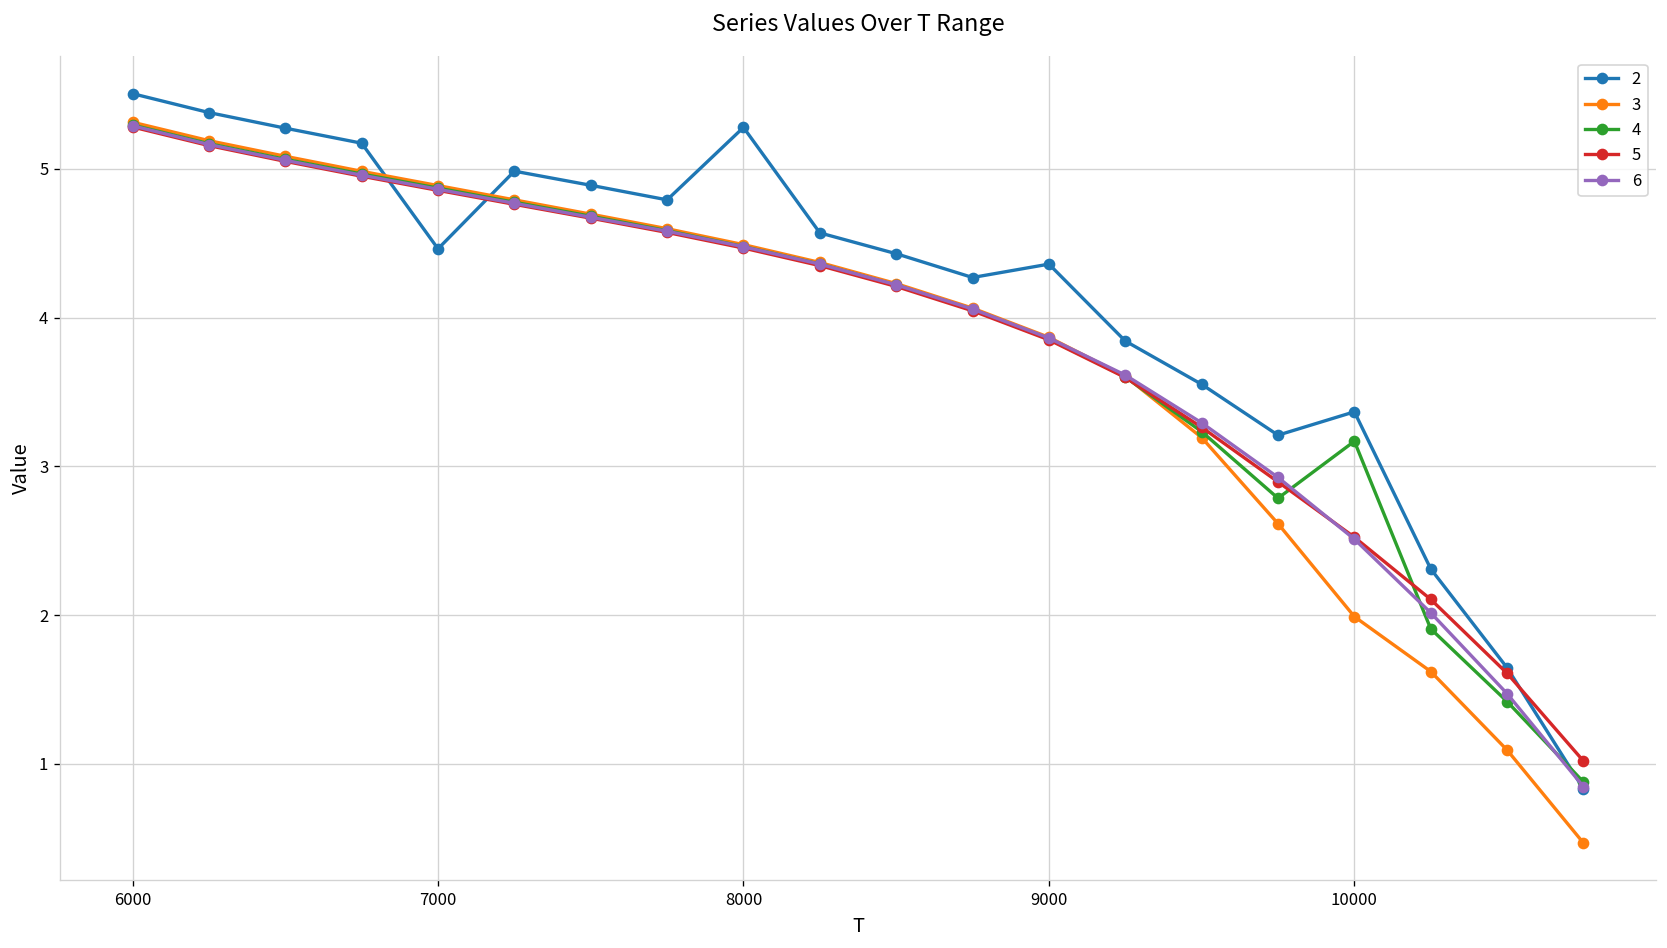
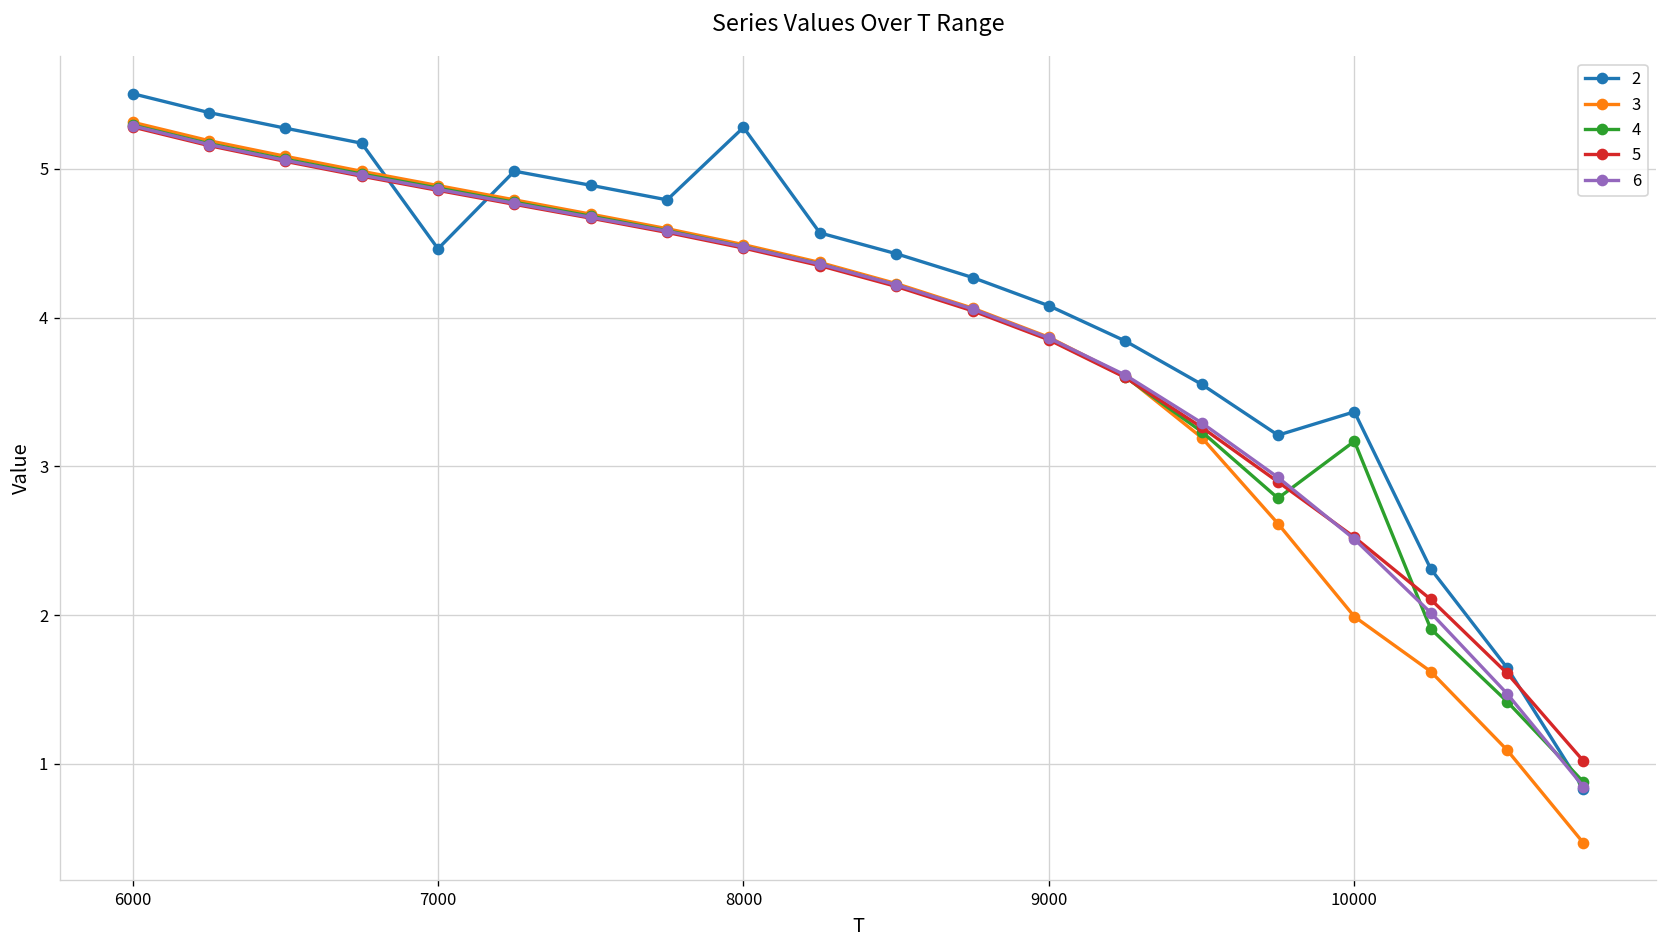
2, 9000: 4.36 -> 4.08
